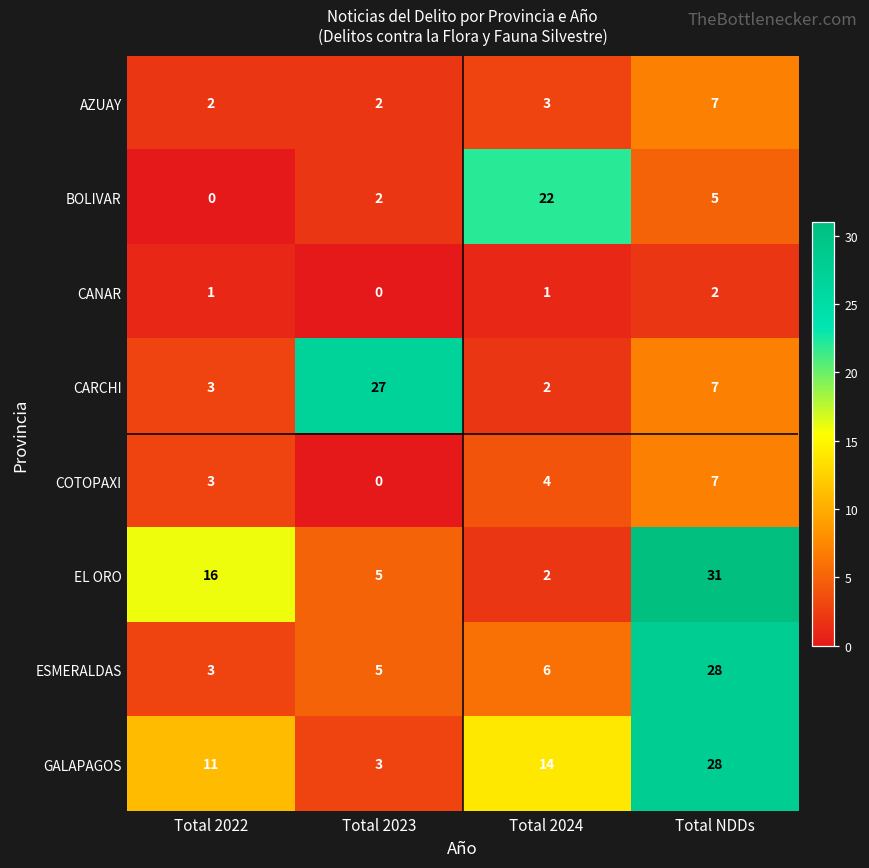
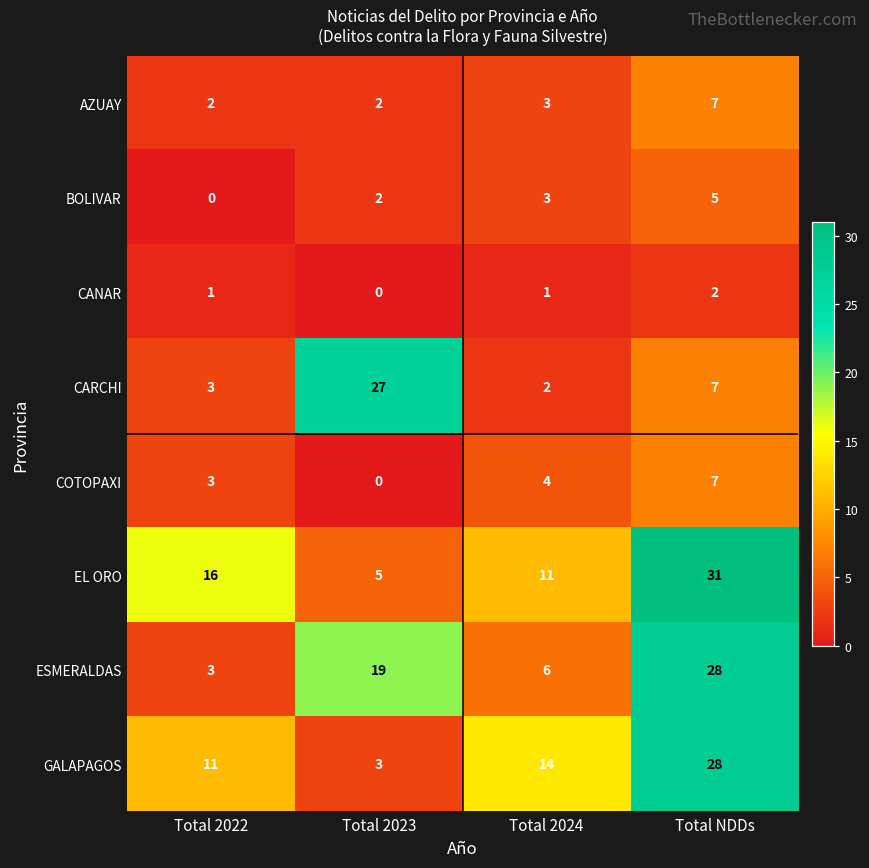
BOLIVAR, Total 2024: 22 -> 3
EL ORO, Total 2024: 2 -> 11
ESMERALDAS, Total 2023: 5 -> 19
